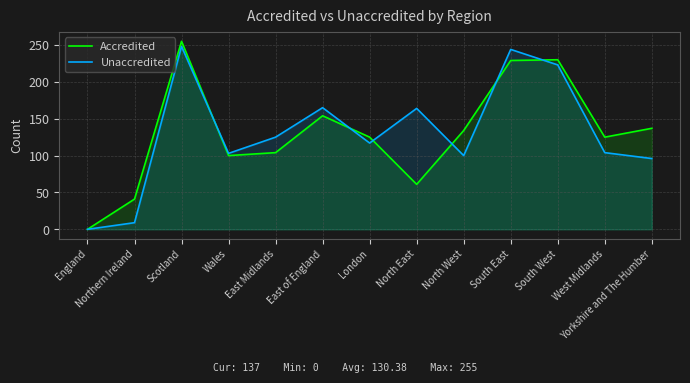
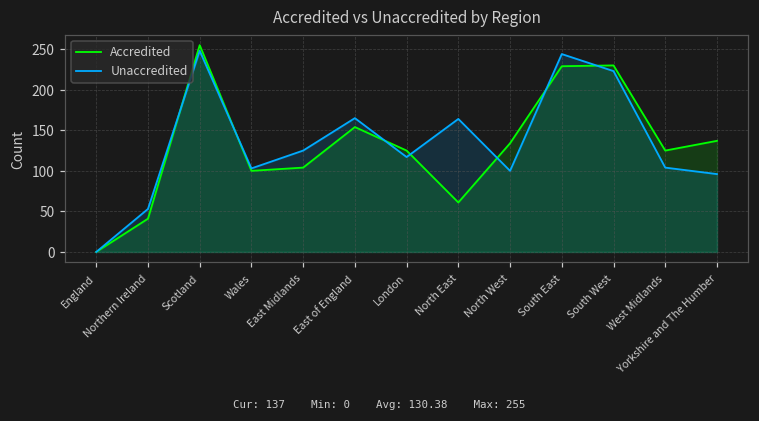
Unaccredited, Northern Ireland: 10 -> 50
